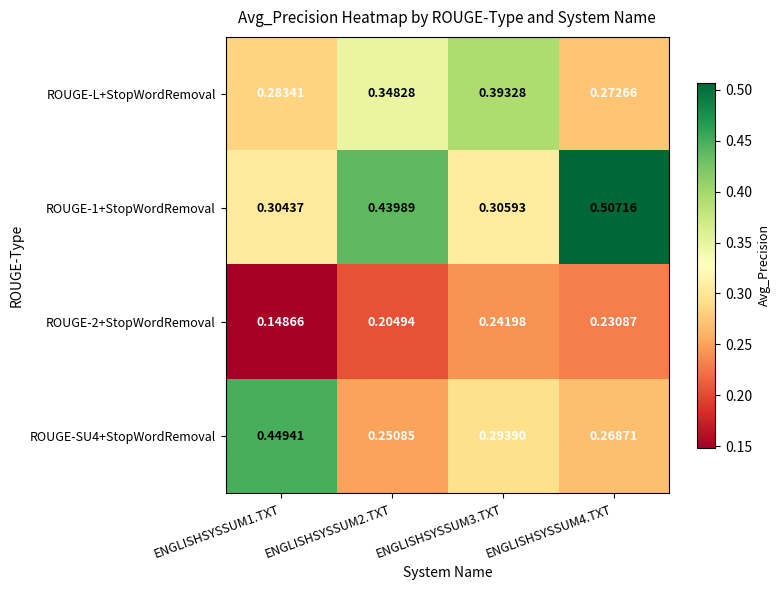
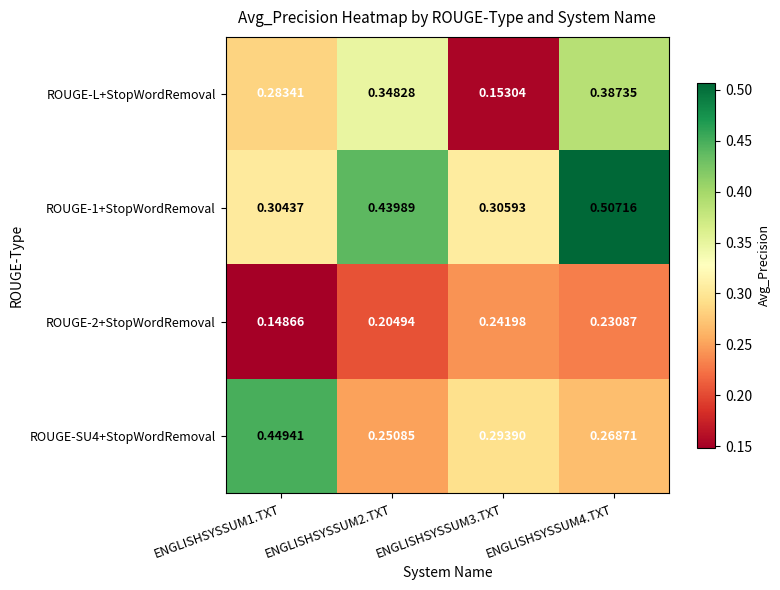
ROUGE-L+StopWordRemoval, ENGLISHSYSSUM3.TXT: 0.39328 -> 0.15304
ROUGE-L+StopWordRemoval, ENGLISHSYSSUM4.TXT: 0.27266 -> 0.38735
